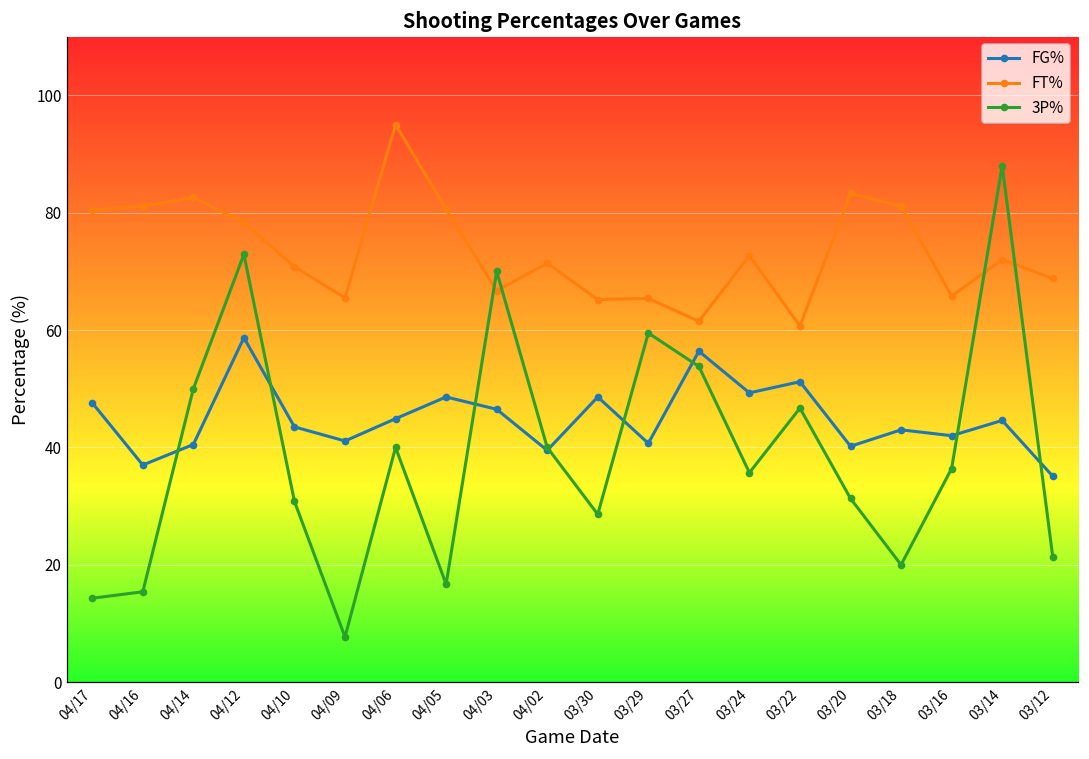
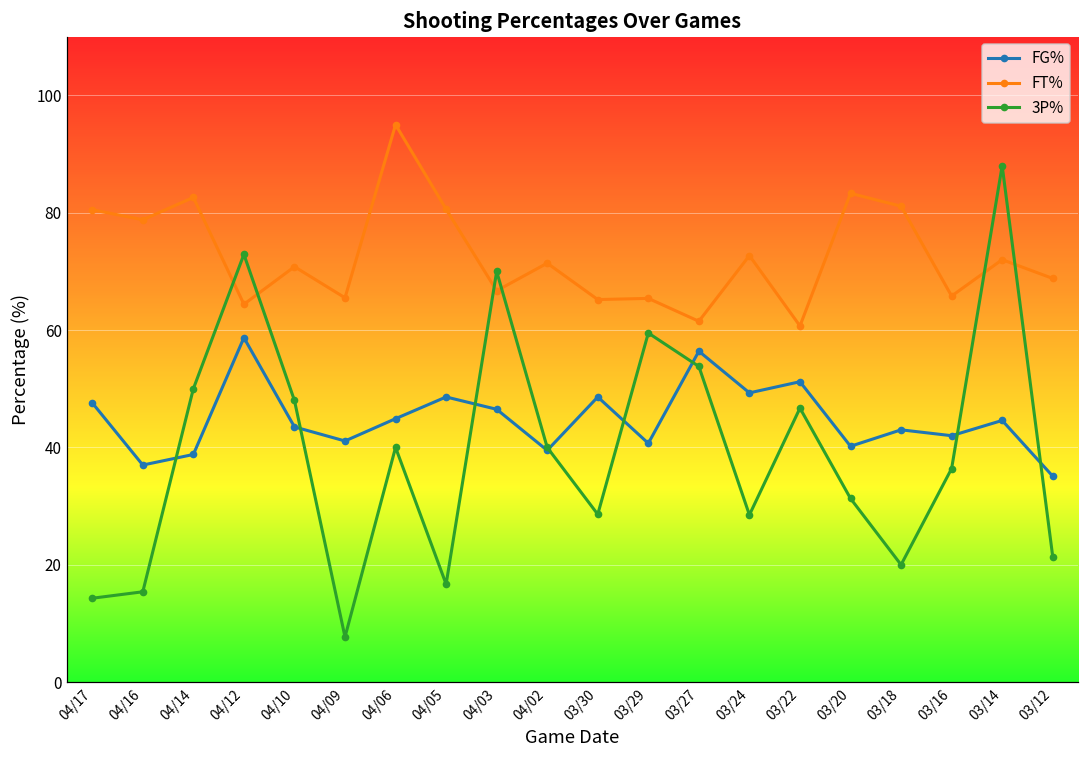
FT%, 04/16: 81 -> 79
FG%, 04/14: 41 -> 39
FT%, 04/12: 78 -> 64
3P%, 04/10: 31 -> 48
3P%, 03/24: 36 -> 29
